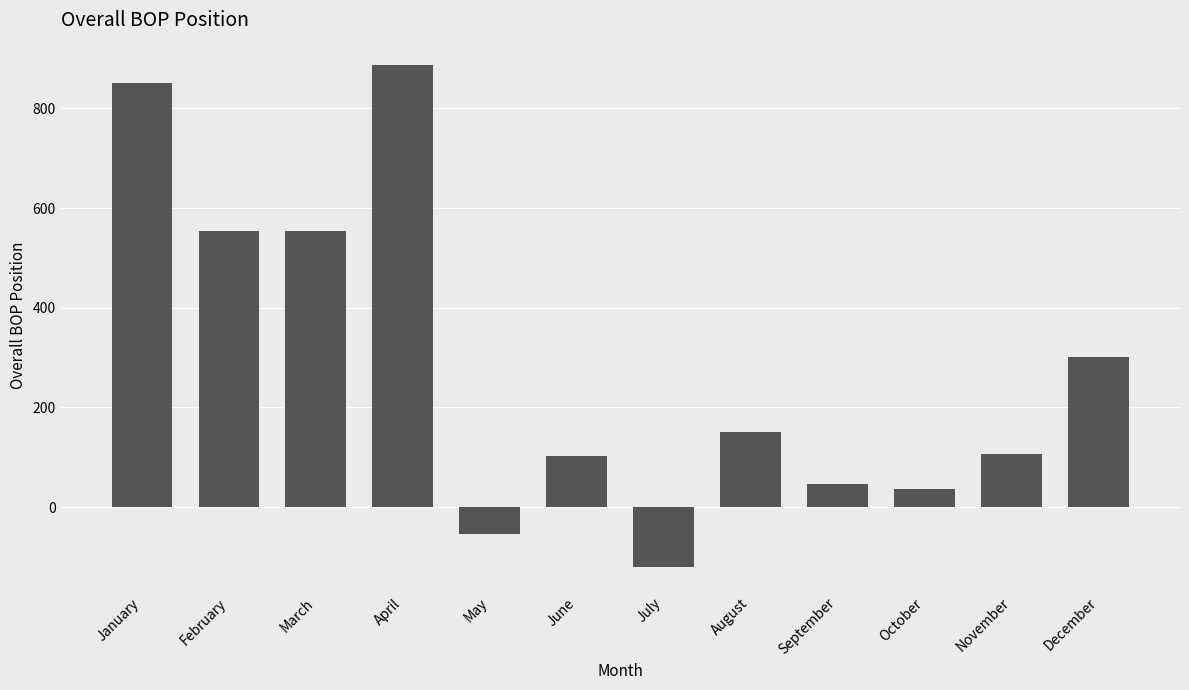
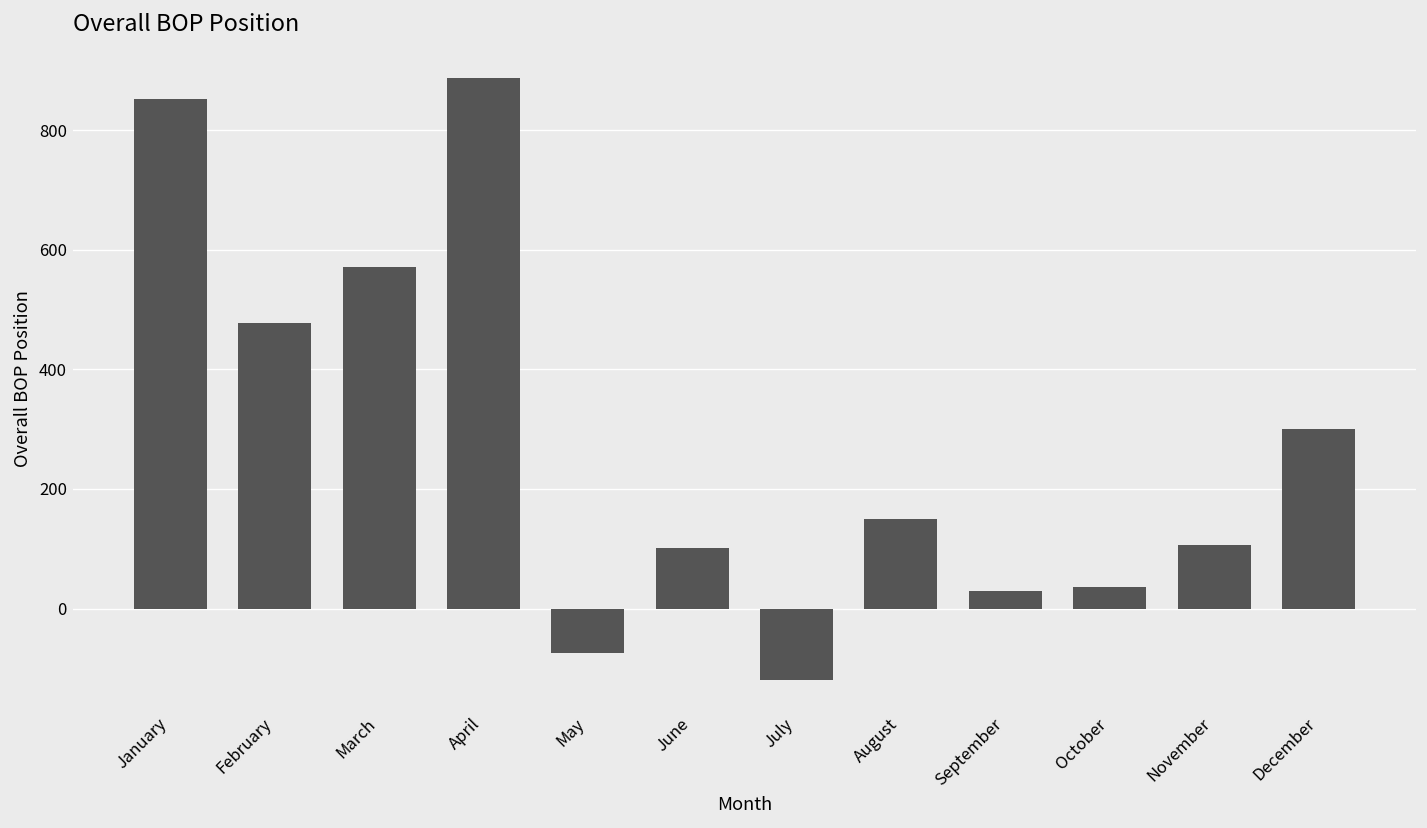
February: 550 -> 480
March: 550 -> 570
May: -50 -> -80
September: 50 -> 30
